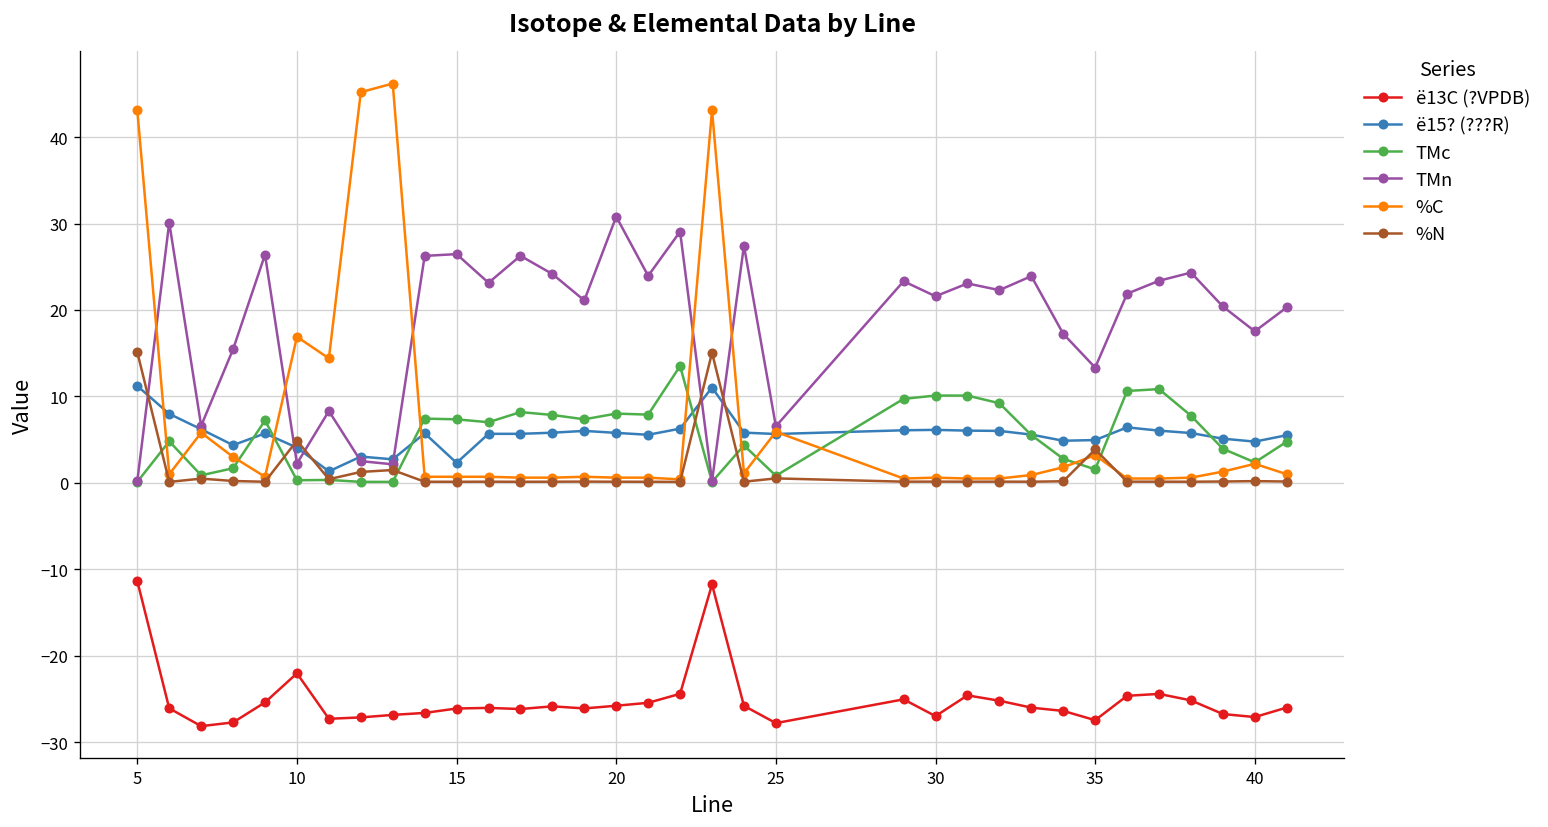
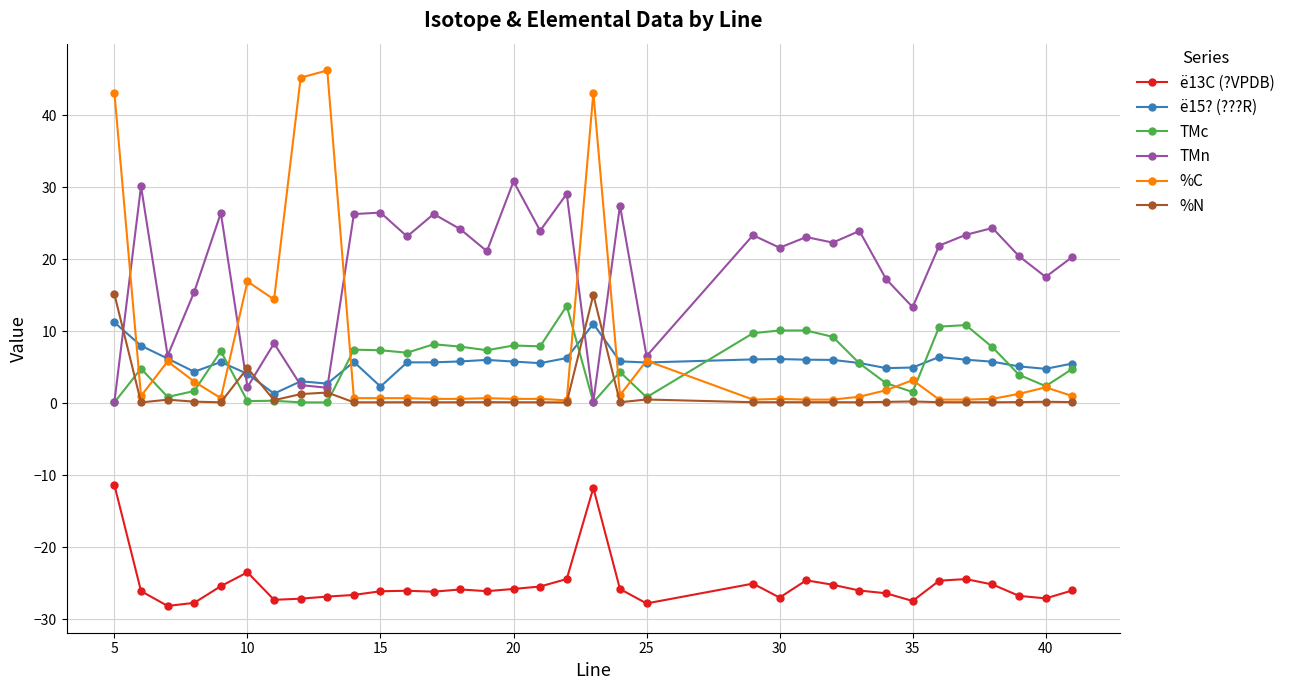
ë13C (?VPDB), 10: -22 -> -23
%N, 35: 4 -> 0
